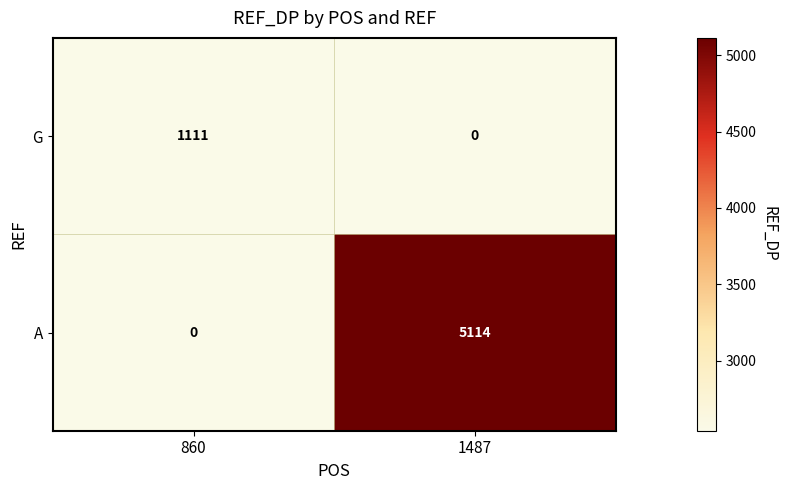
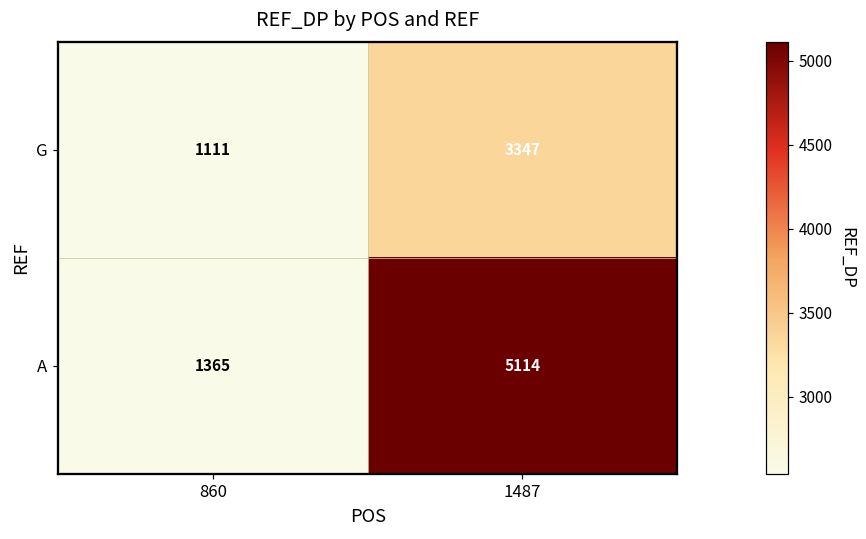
G, 1487: 0 -> 3347
A, 860: 0 -> 1365
